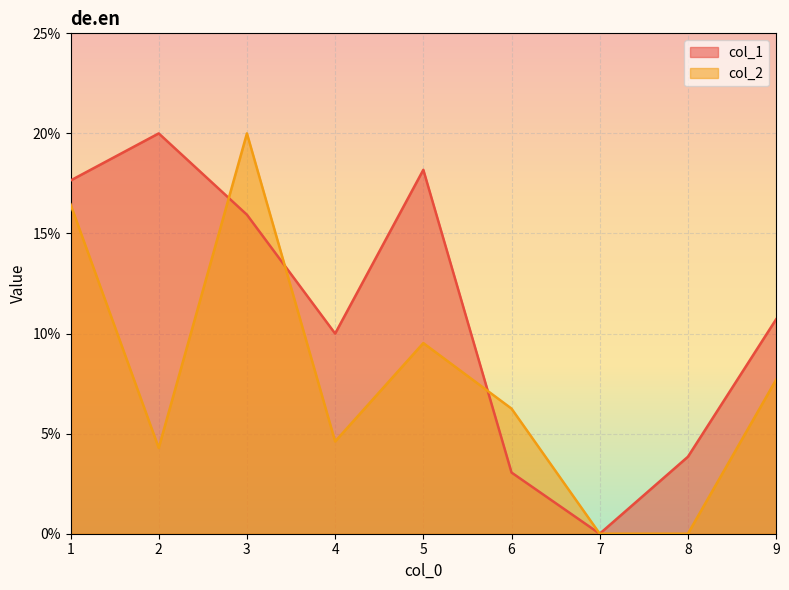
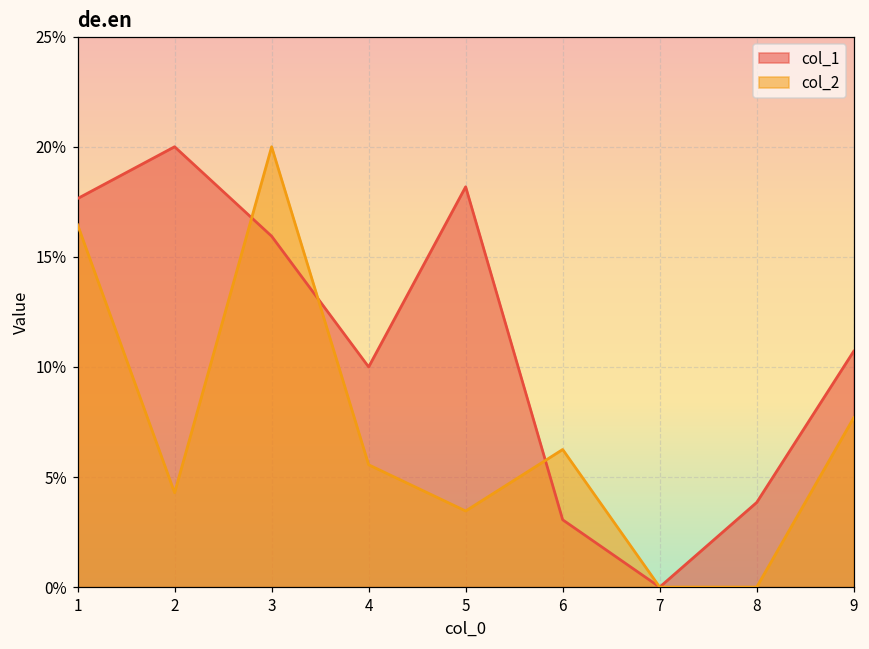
col_2, 4: 4.6% -> 5.6%
col_2, 5: 9.5% -> 3.5%
